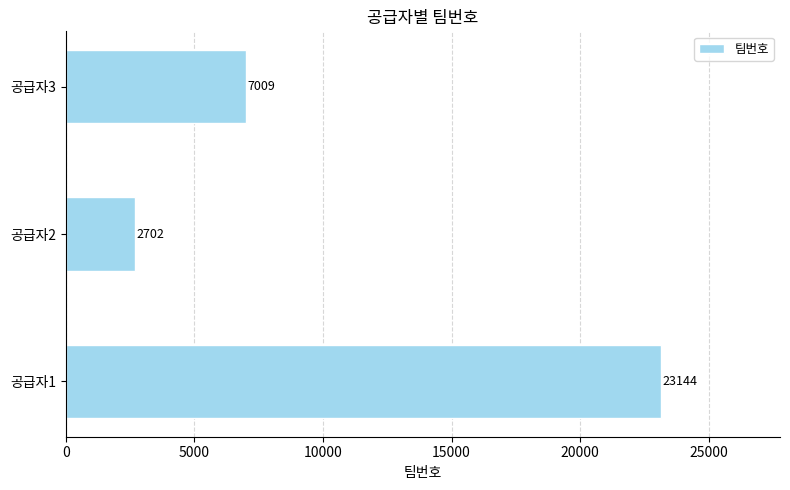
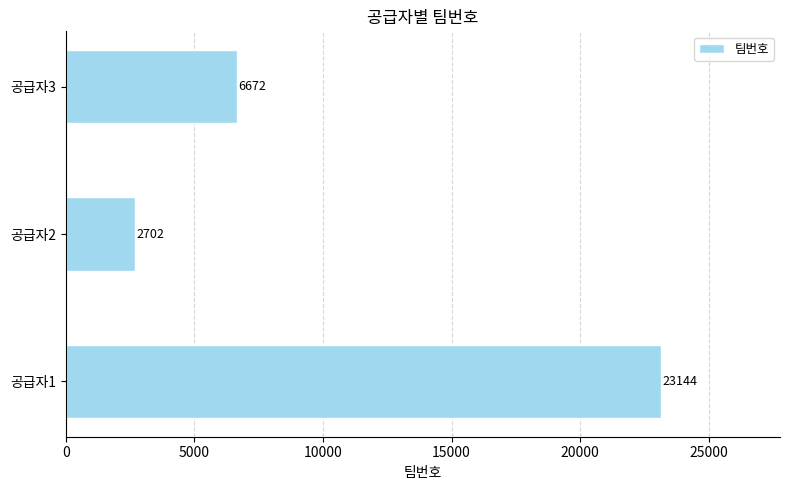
공급자3: 7009 -> 6672
